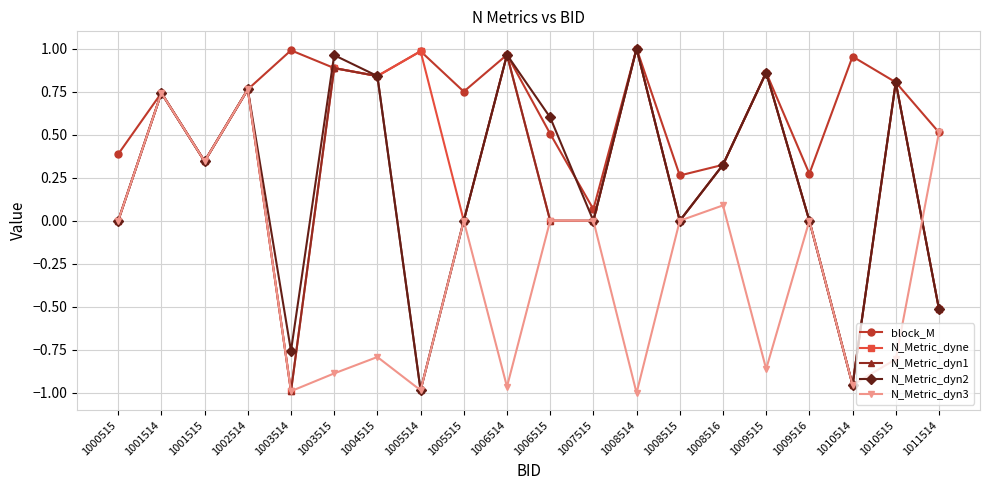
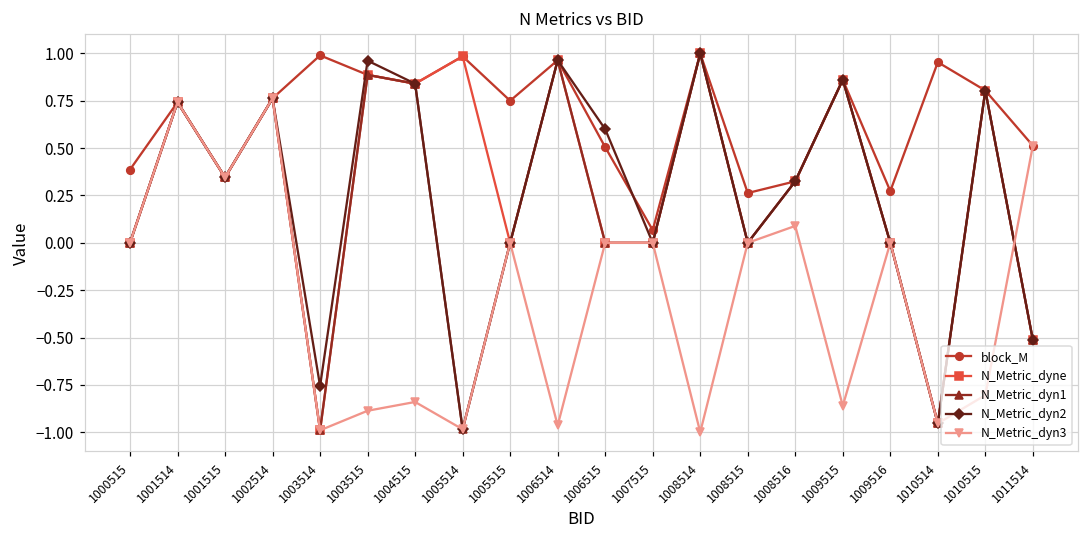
N_Metric_dyn3, 1004515: -0.79 -> -0.84
